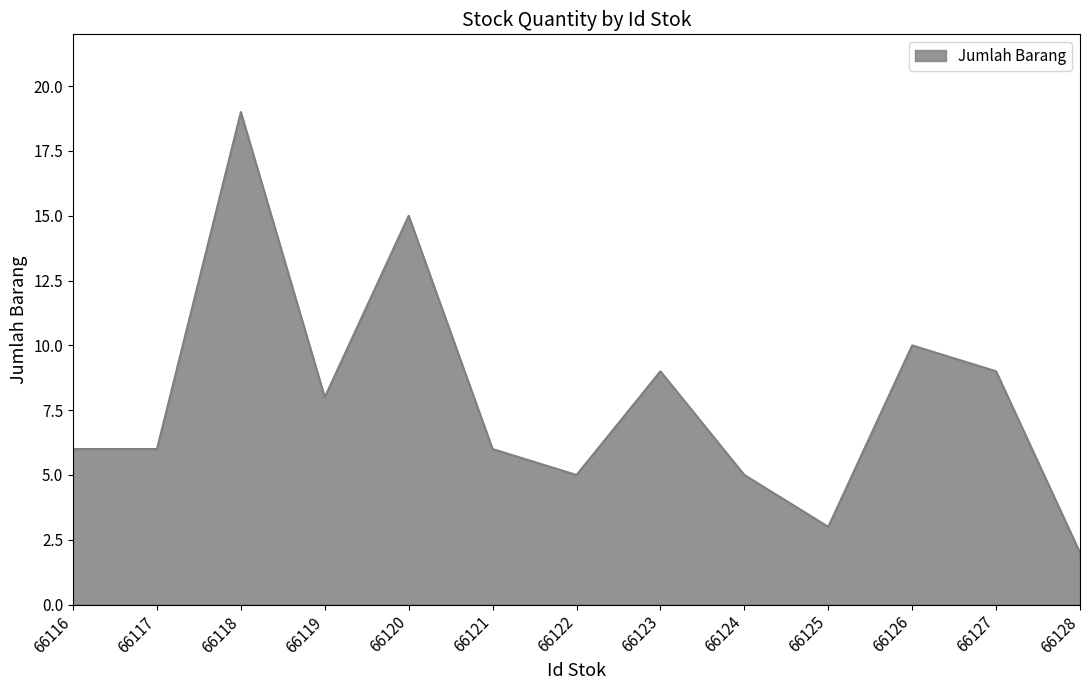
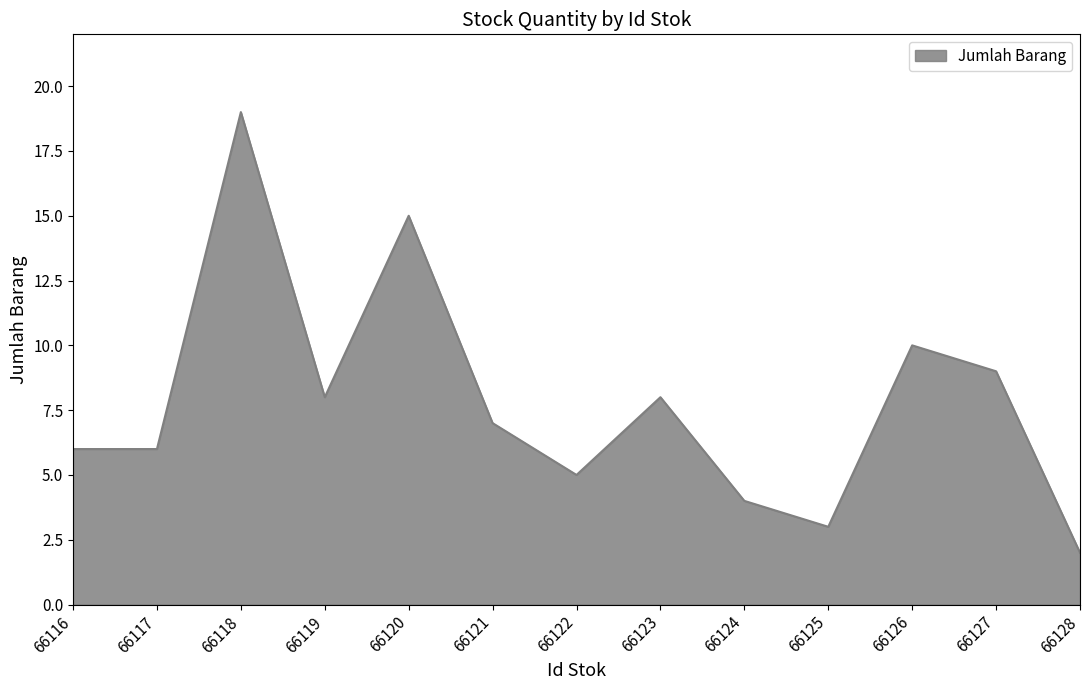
66121: 6 -> 7
66123: 9 -> 8
66124: 5 -> 4
